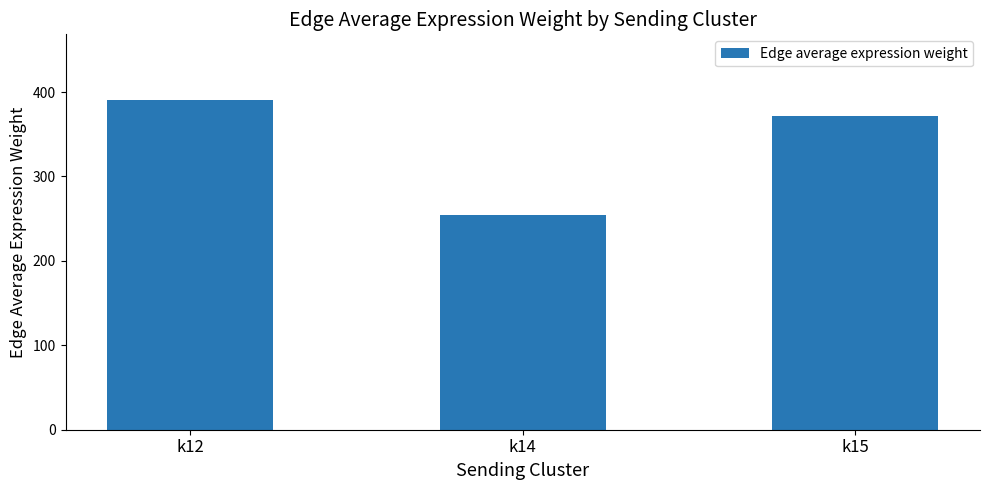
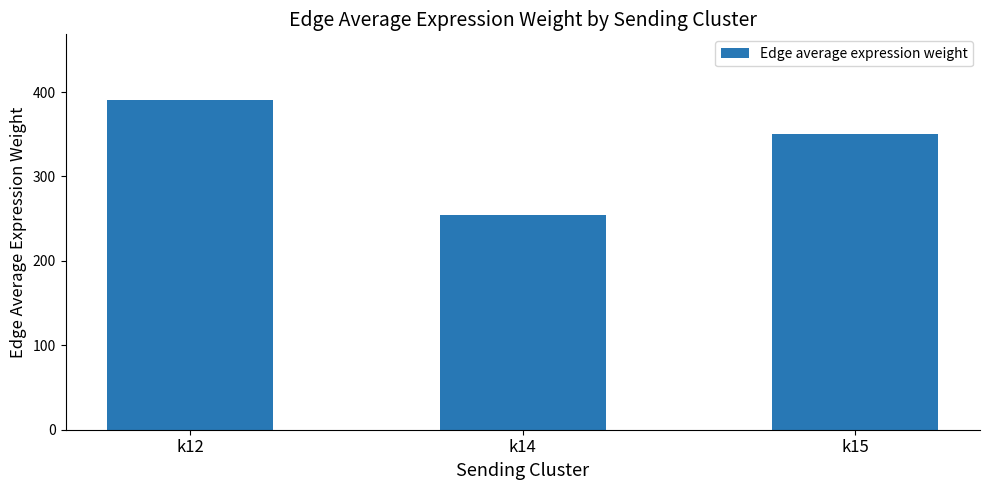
k15: 370 -> 350
